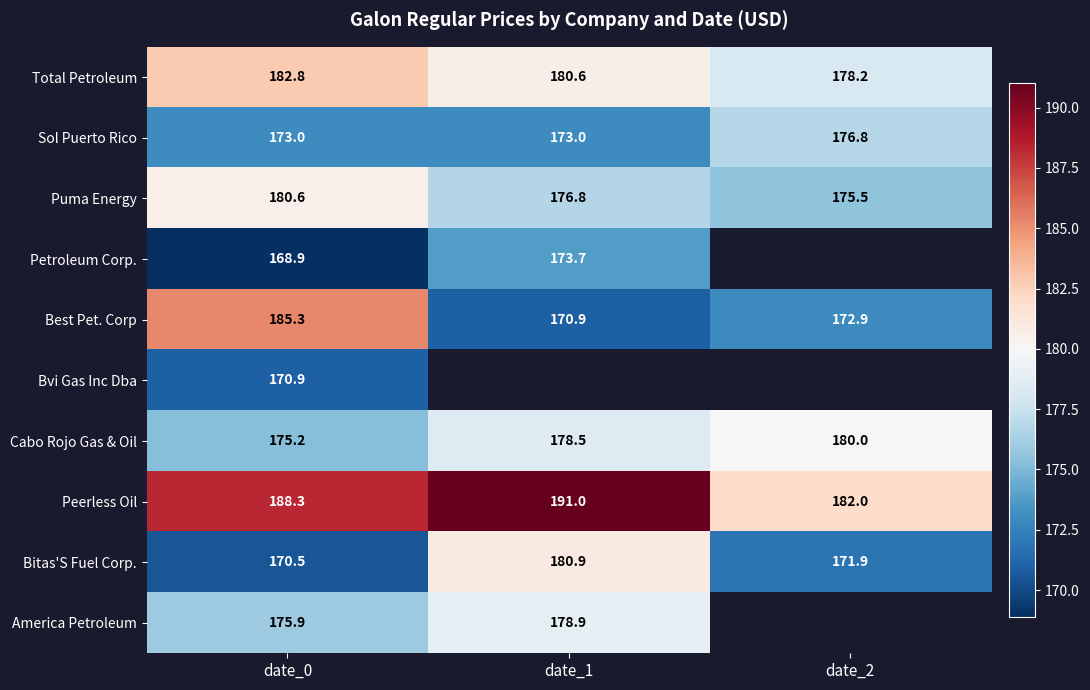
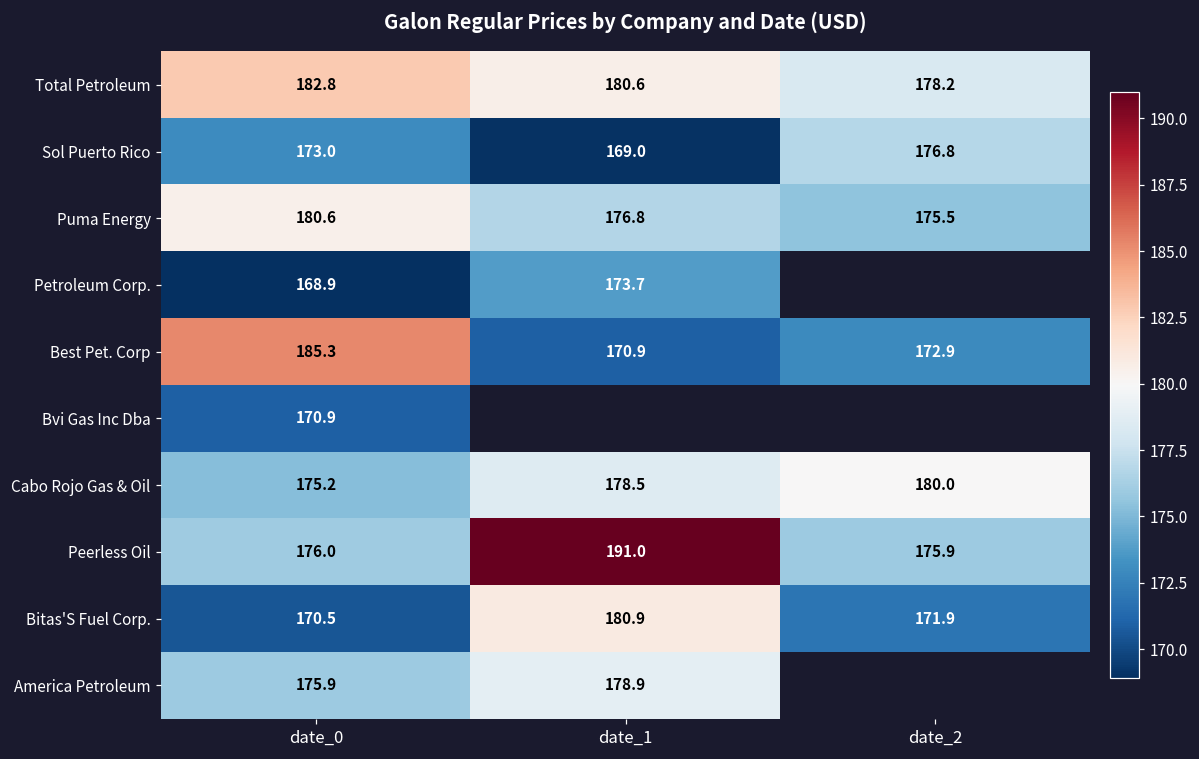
Sol Puerto Rico, date_1: 173.0 -> 169.0
Peerless Oil, date_0: 188.3 -> 176.0
Peerless Oil, date_2: 182.0 -> 175.9
